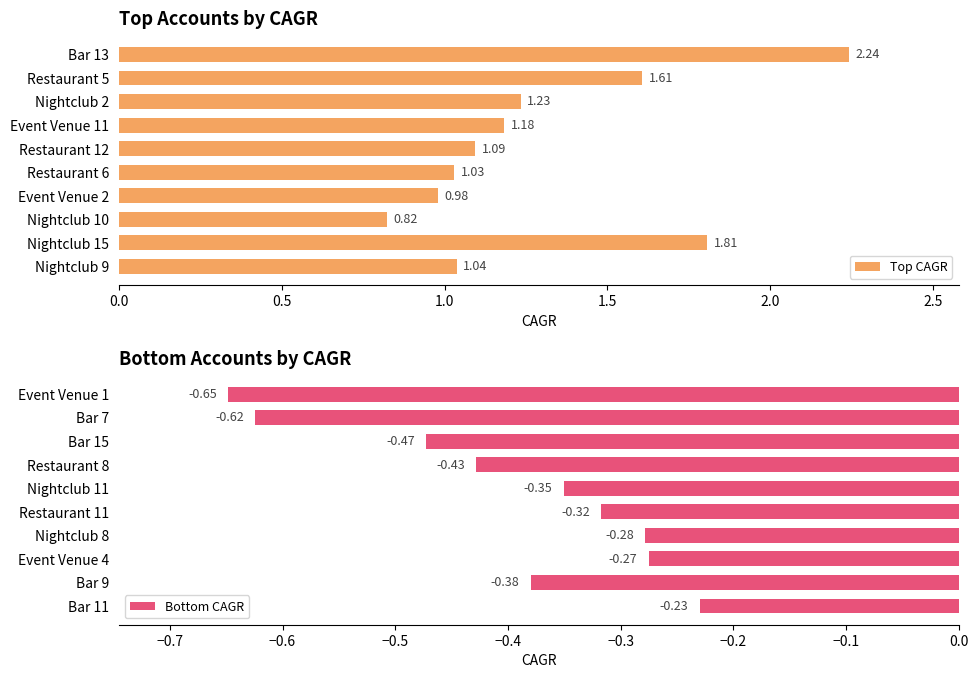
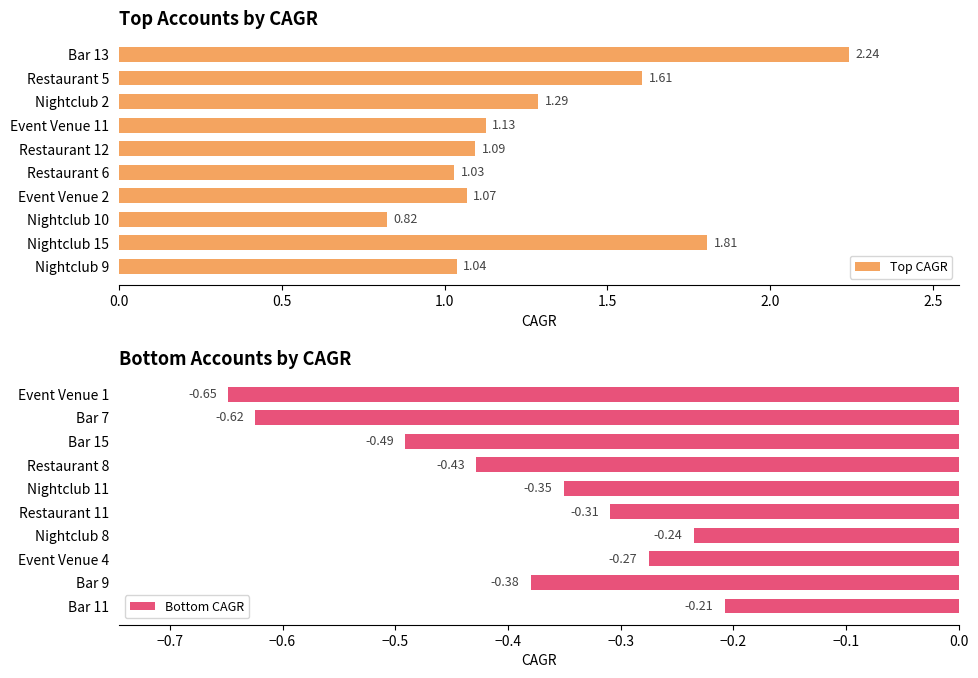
Top Accounts by CAGR, Nightclub 2: 1.23 -> 1.29
Top Accounts by CAGR, Event Venue 11: 1.18 -> 1.13
Top Accounts by CAGR, Event Venue 2: 0.98 -> 1.07
Bottom Accounts by CAGR, Bar 15: -0.47 -> -0.49
Bottom Accounts by CAGR, Restaurant 11: -0.32 -> -0.31
Bottom Accounts by CAGR, Nightclub 8: -0.28 -> -0.24
Bottom Accounts by CAGR, Bar 11: -0.23 -> -0.21
